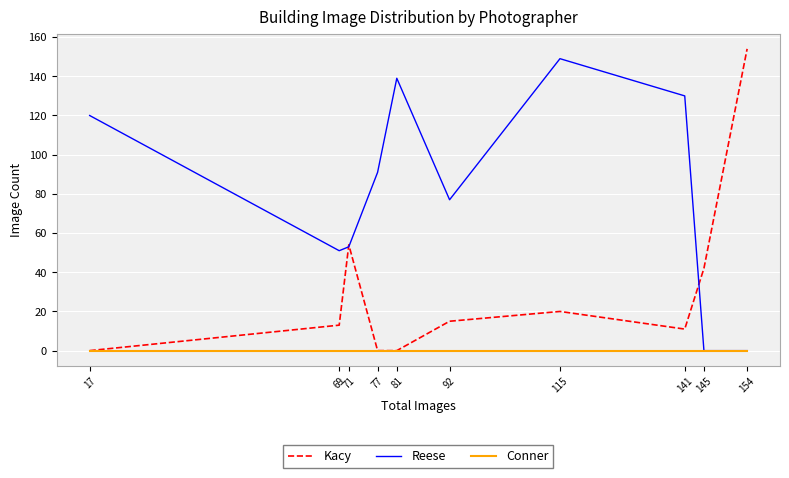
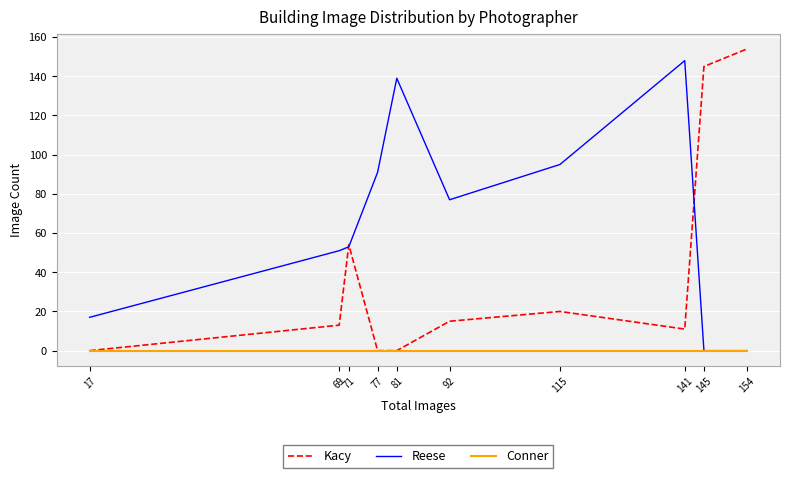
Reese, 17: 120 -> 17
Reese, 115: 149 -> 95
Reese, 141: 130 -> 148
Kacy, 145: 42 -> 145
